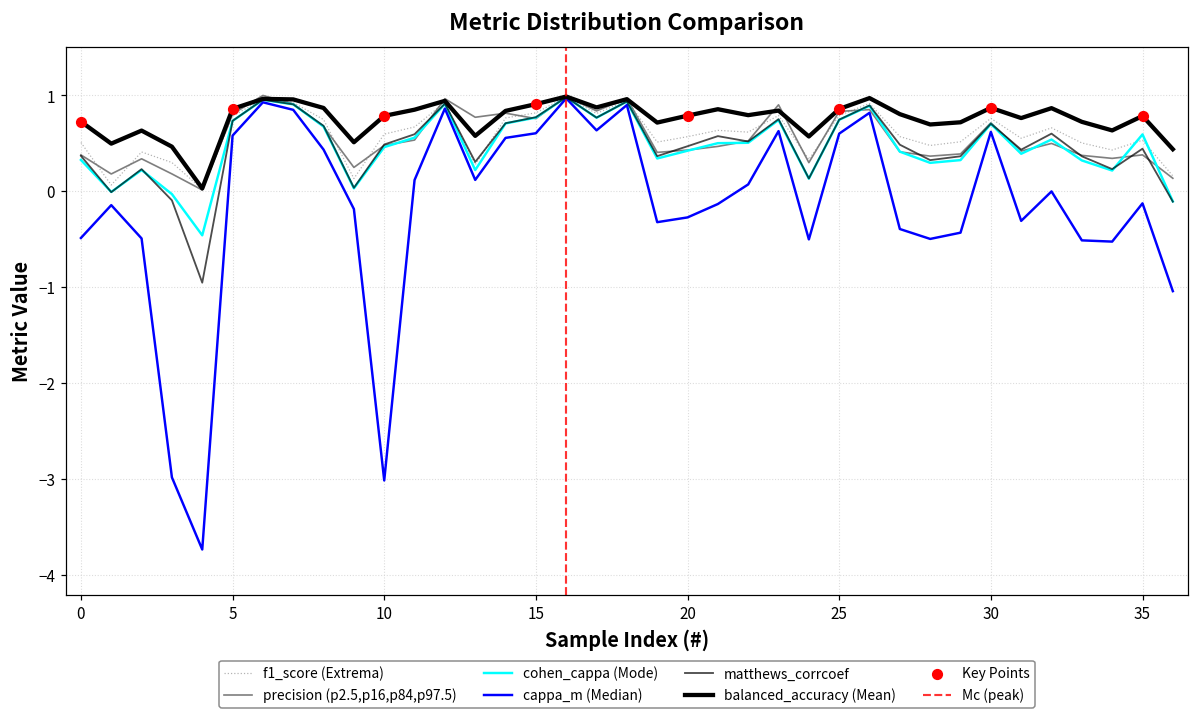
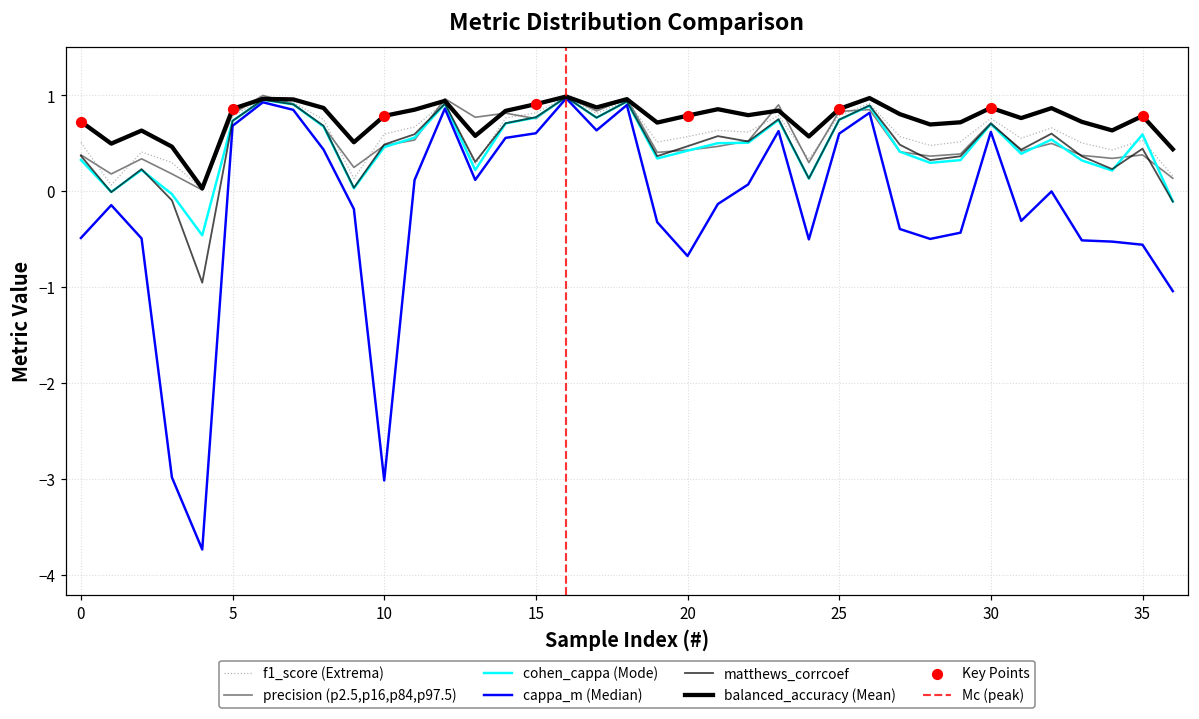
cappa_m (Median), 5: 0.6 -> 0.7
cappa_m (Median), 20: -0.3 -> -0.7
cappa_m (Median), 35: -0.1 -> -0.6
